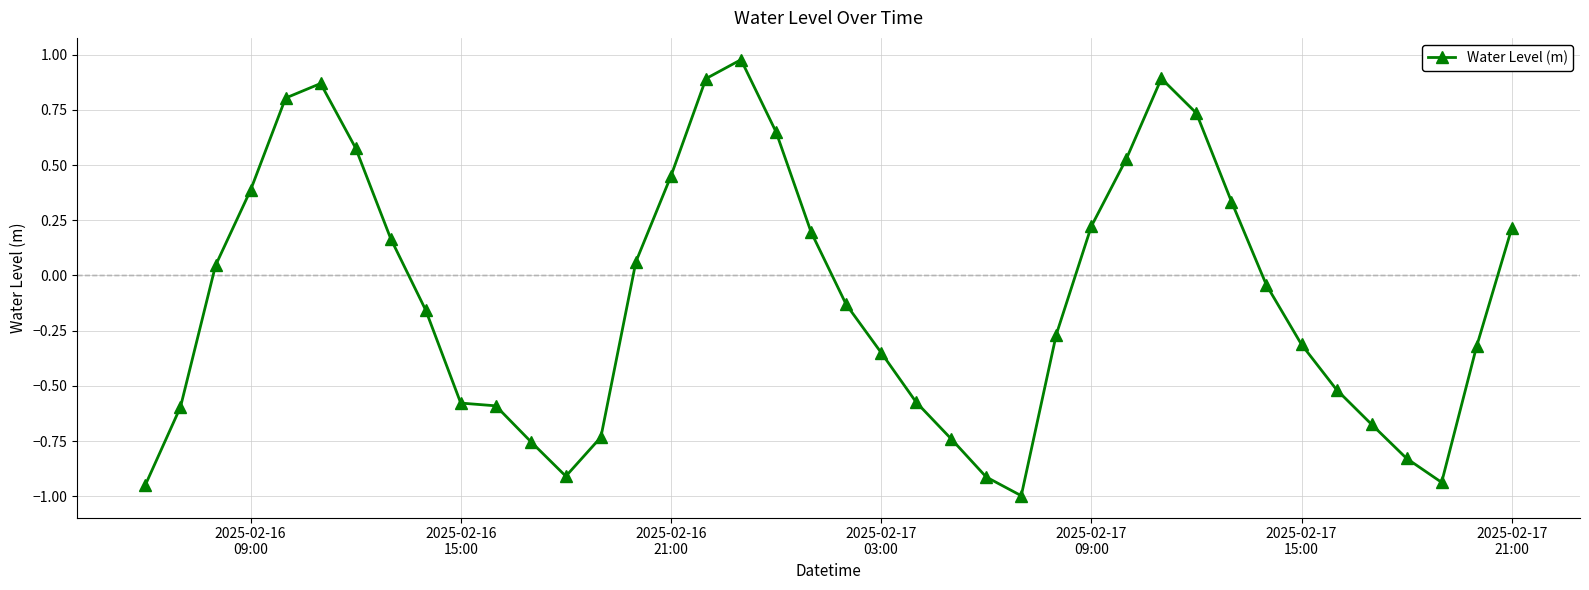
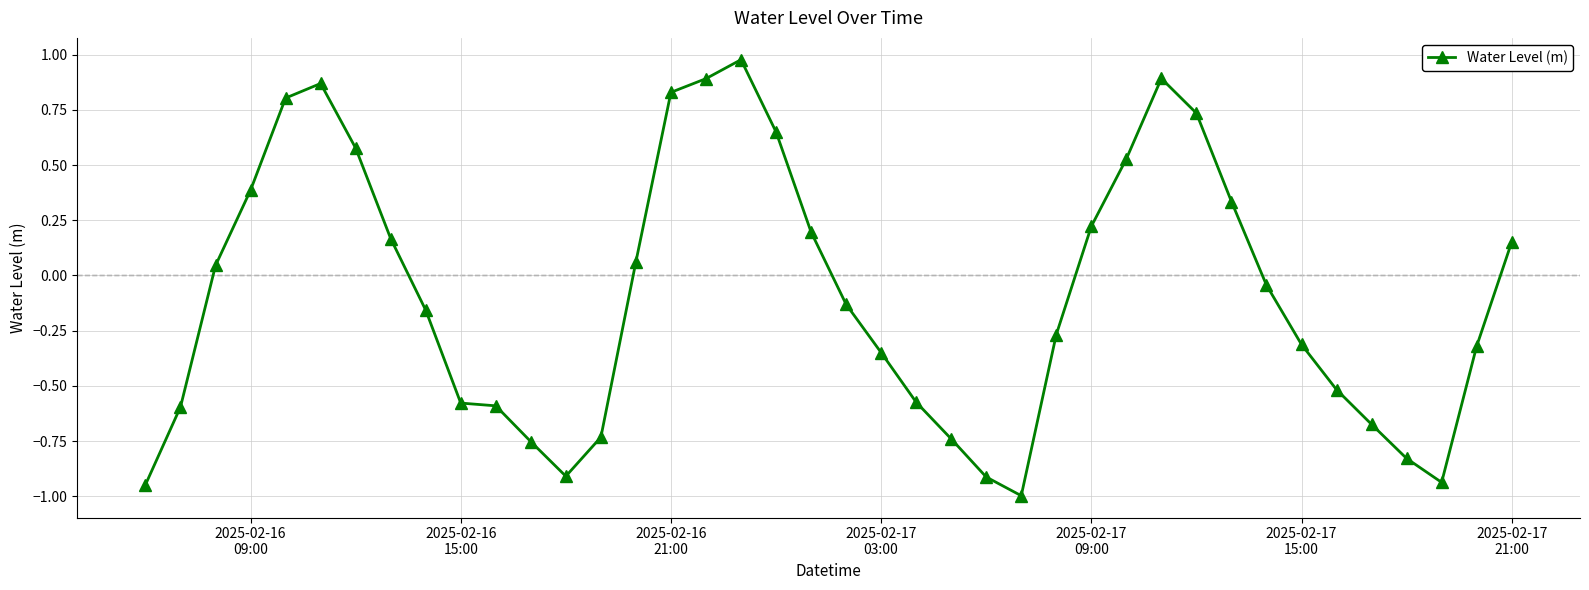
2025-02-16 21:00: 0.45 -> 0.83
2025-02-17 21:00: 0.21 -> 0.15
